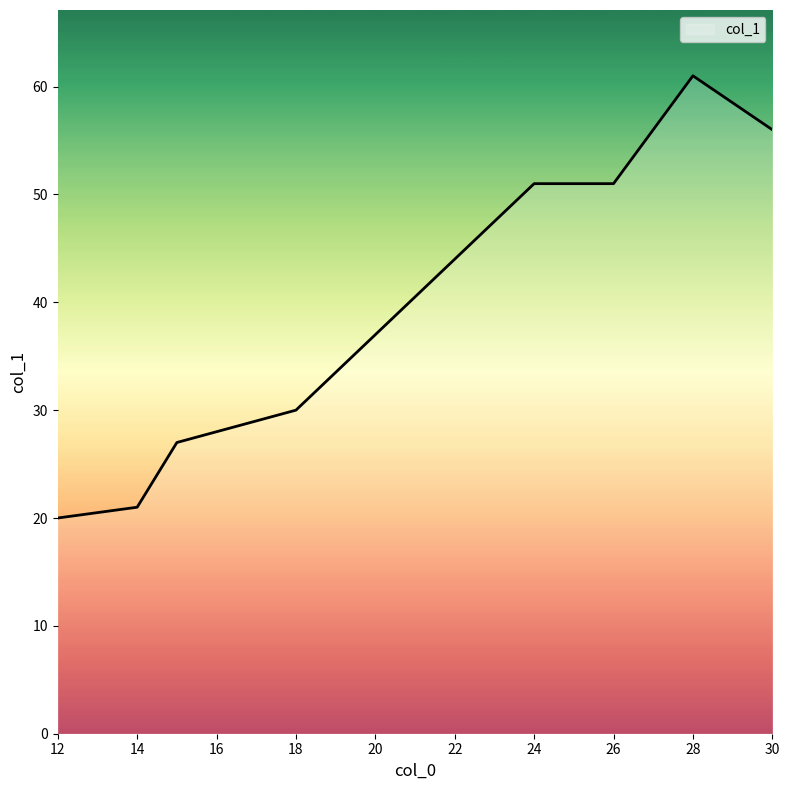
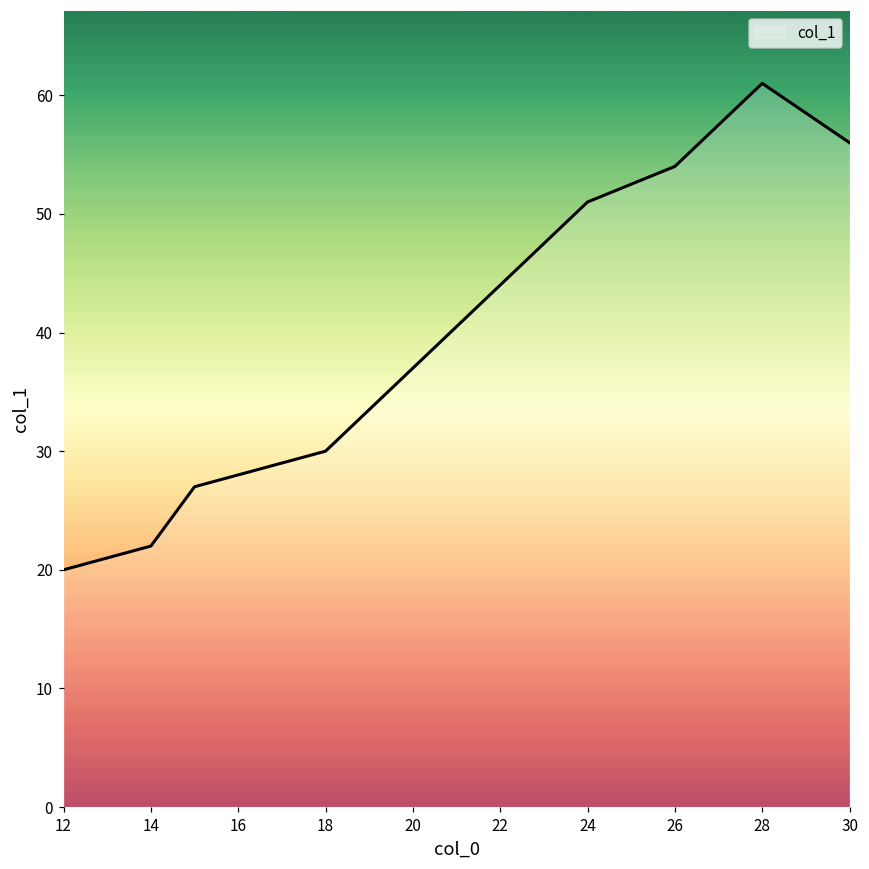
14: 21 -> 22
26: 51 -> 54
